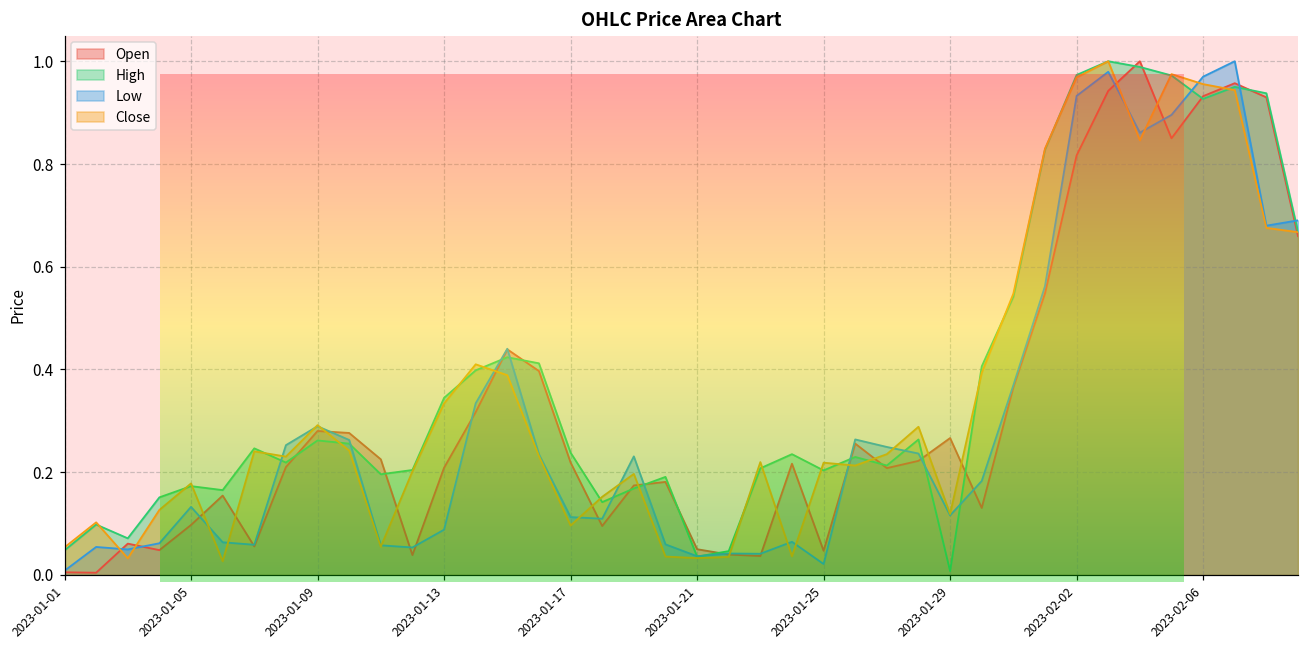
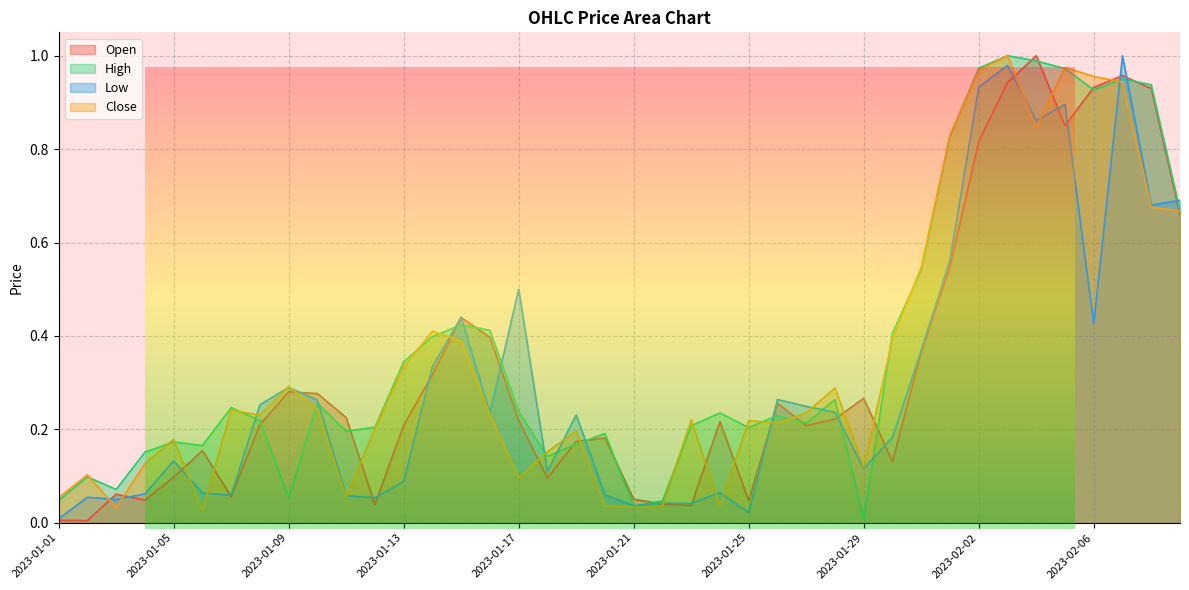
OHLC Price Area Chart, High, 2023-01-09: 0.26 -> 0.05
OHLC Price Area Chart, Low, 2023-01-17: 0.11 -> 0.50
OHLC Price Area Chart, Low, 2023-02-06: 0.97 -> 0.43
